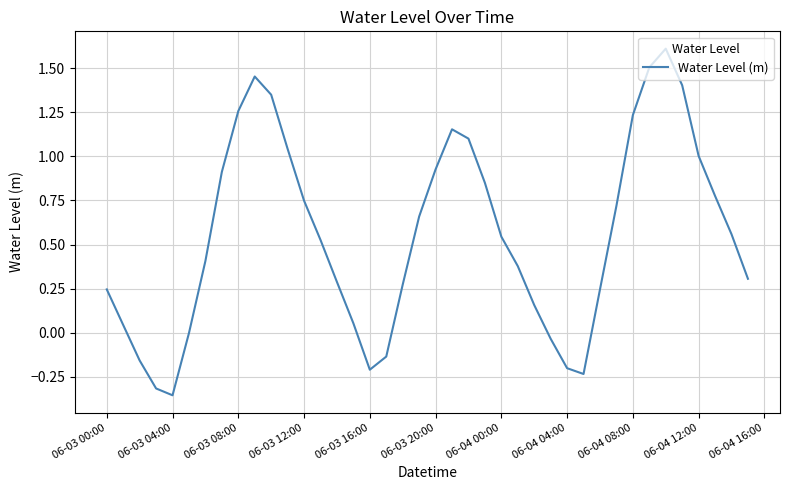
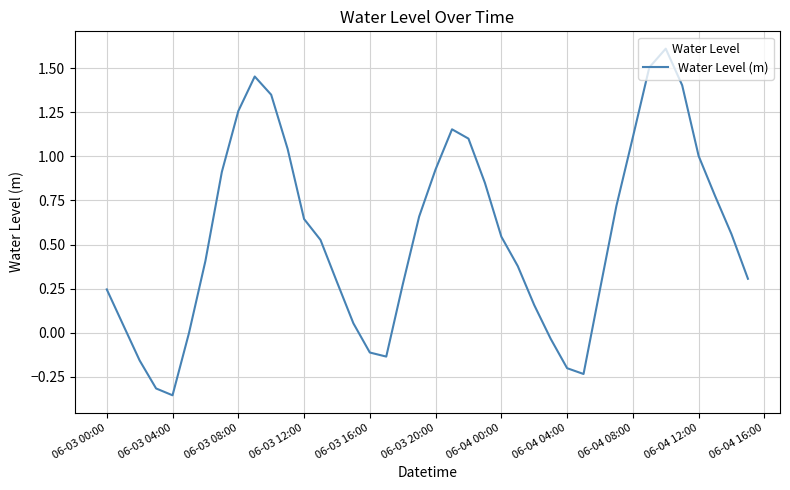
06-03 12:00: 0.75 -> 0.64
06-03 16:00: -0.21 -> -0.11
06-04 08:00: 1.23 -> 1.11
